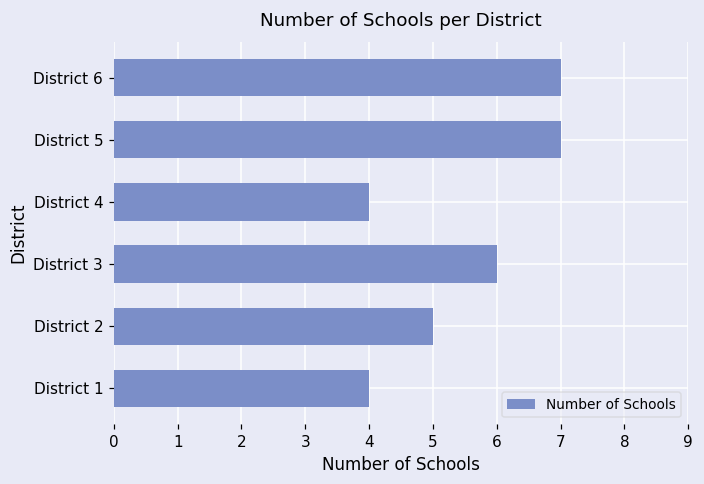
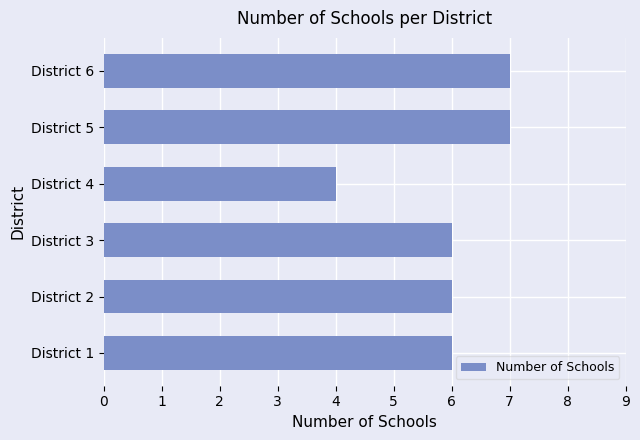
District 2: 5 -> 6
District 1: 4 -> 6
